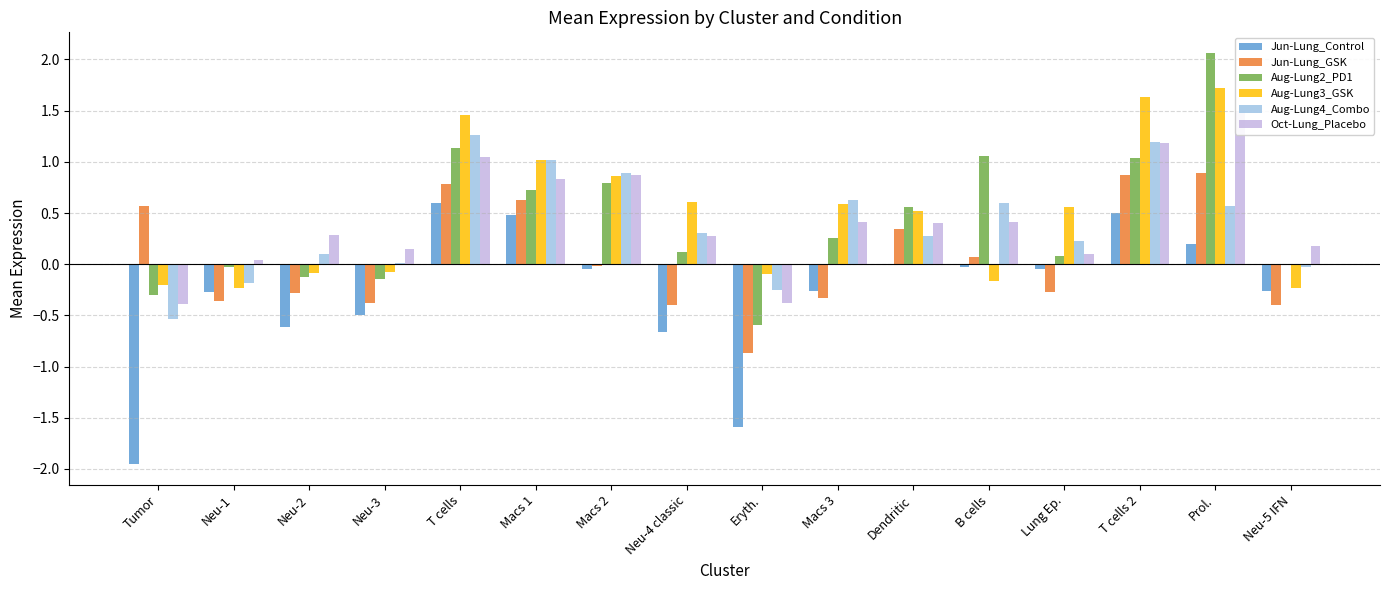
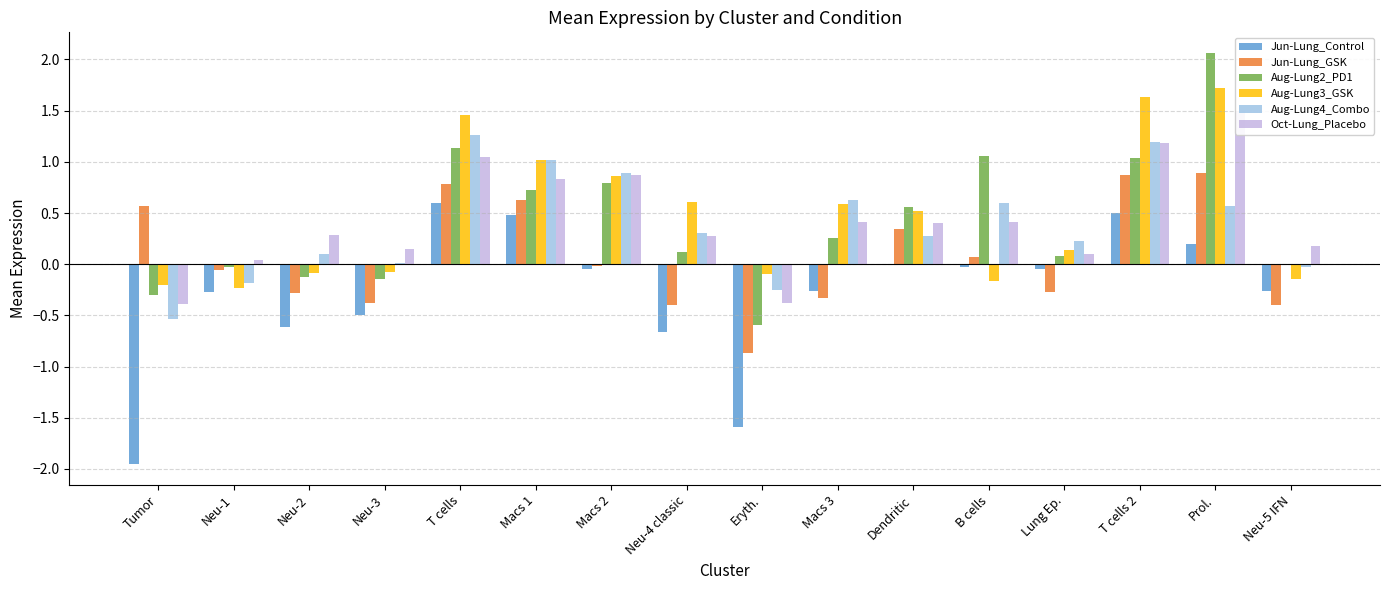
Jun-Lung_GSK, Neu-1: -0.36 -> -0.06
Aug-Lung3_GSK, Lung Ep.: 0.56 -> 0.14
Aug-Lung3_GSK, Neu-5 IFN: -0.23 -> -0.15
